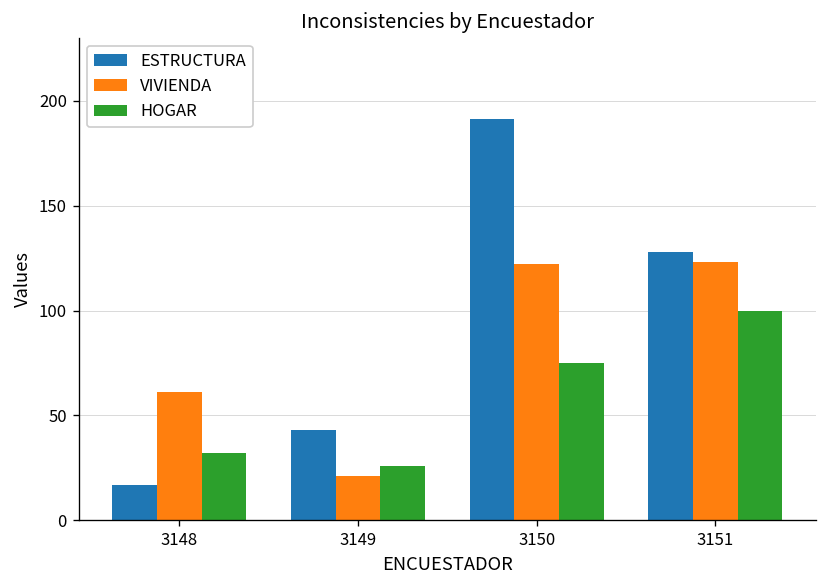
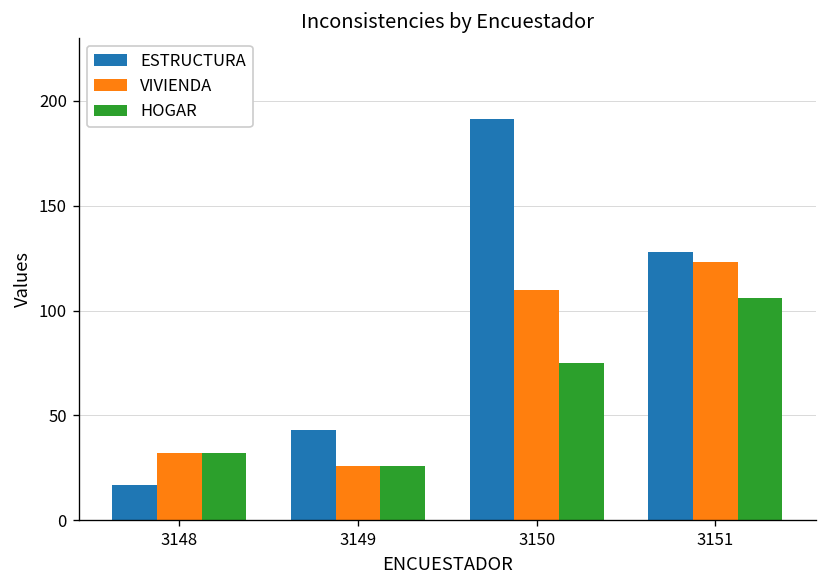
VIVIENDA, 3148: 61 -> 32
VIVIENDA, 3149: 21 -> 26
VIVIENDA, 3150: 122 -> 110
HOGAR, 3151: 100 -> 106
